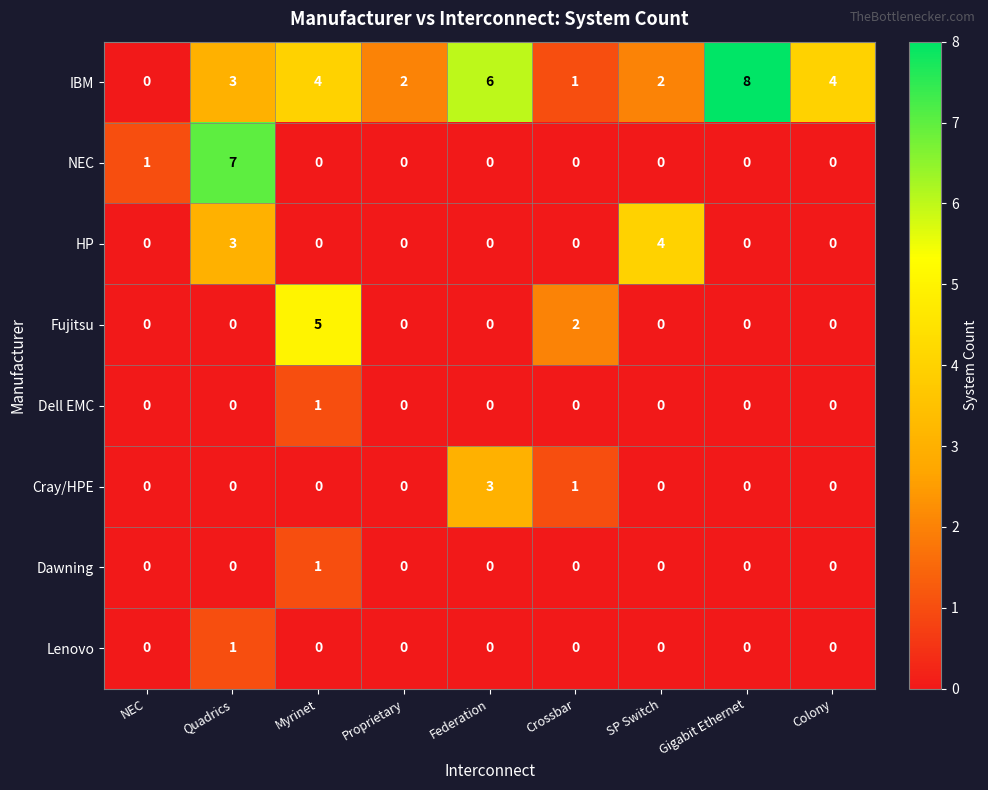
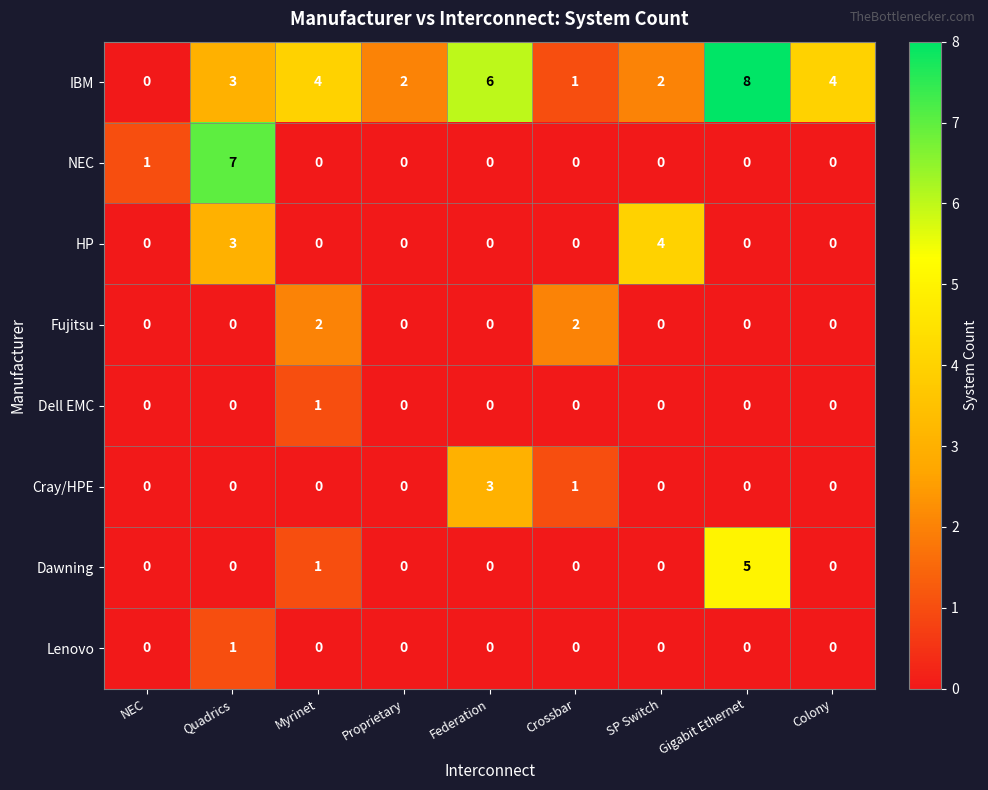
Fujitsu, Myrinet: 5 -> 2
Dawning, Gigabit Ethernet: 0 -> 5
